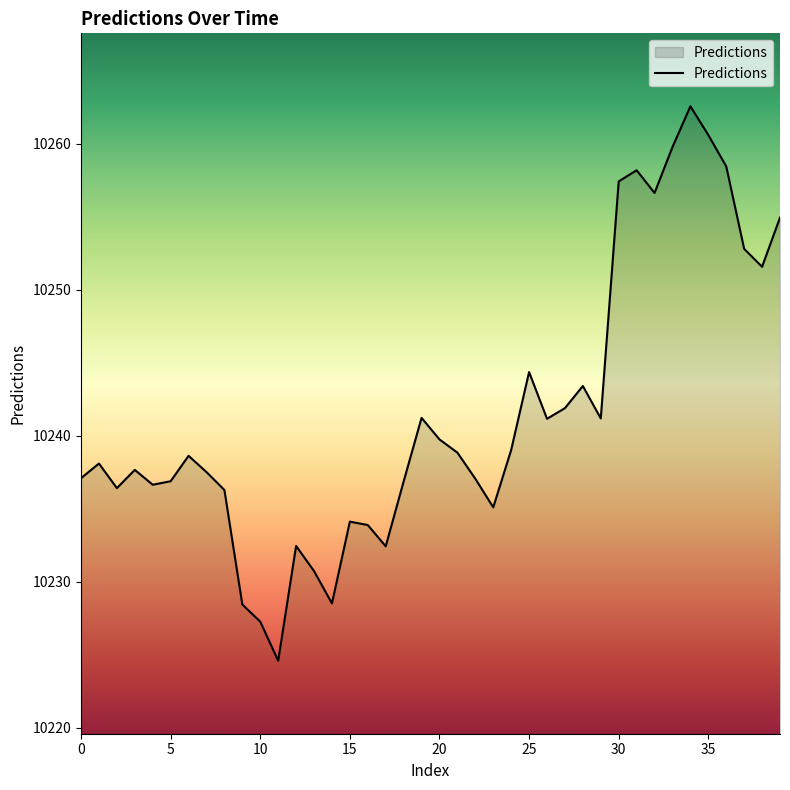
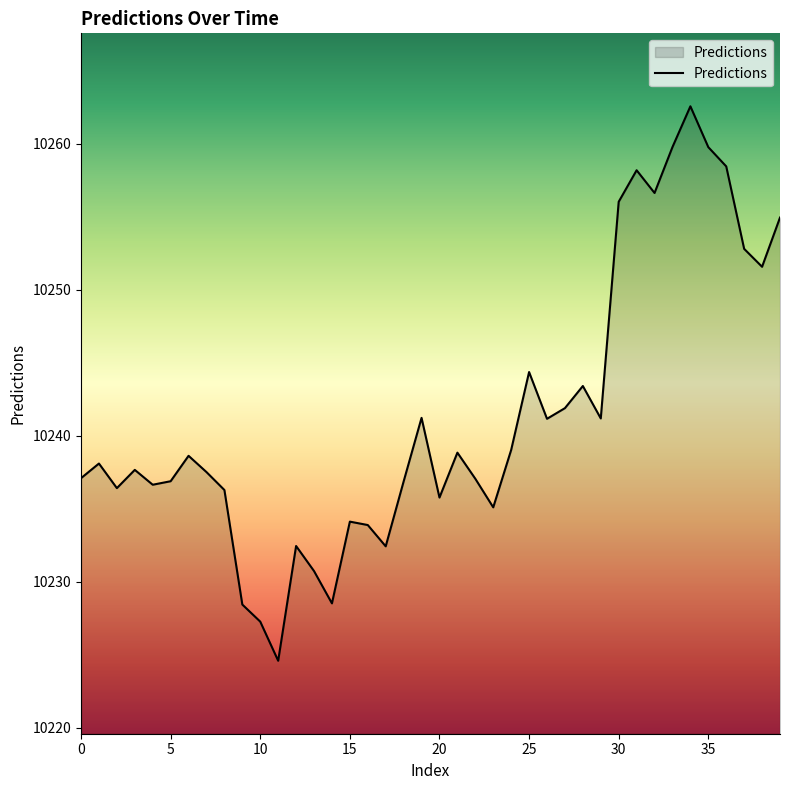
20: 10239.7 -> 10235.8
30: 10257.4 -> 10256.0
35: 10260.6 -> 10259.8
